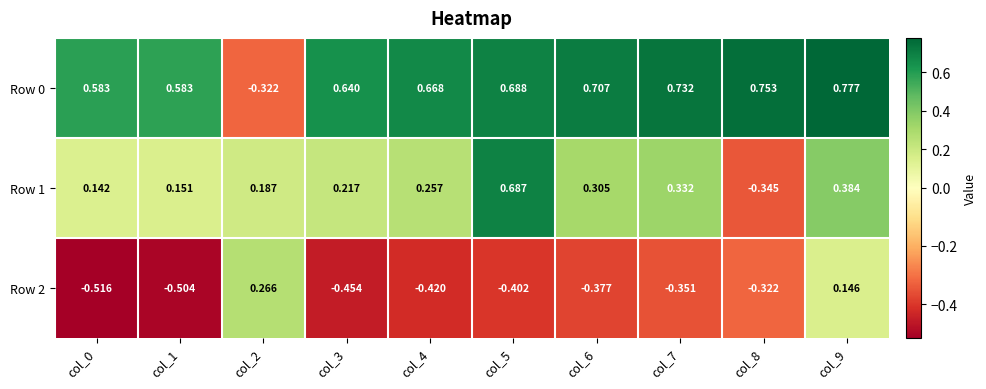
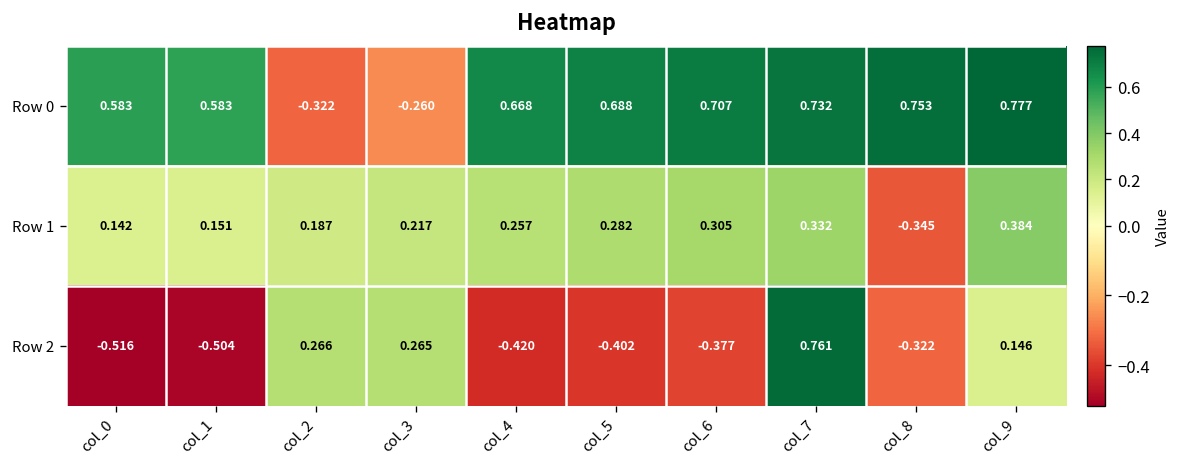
Row 0, col_3: 0.640 -> -0.260
Row 1, col_5: 0.687 -> 0.282
Row 2, col_3: -0.454 -> 0.265
Row 2, col_7: -0.351 -> 0.761
